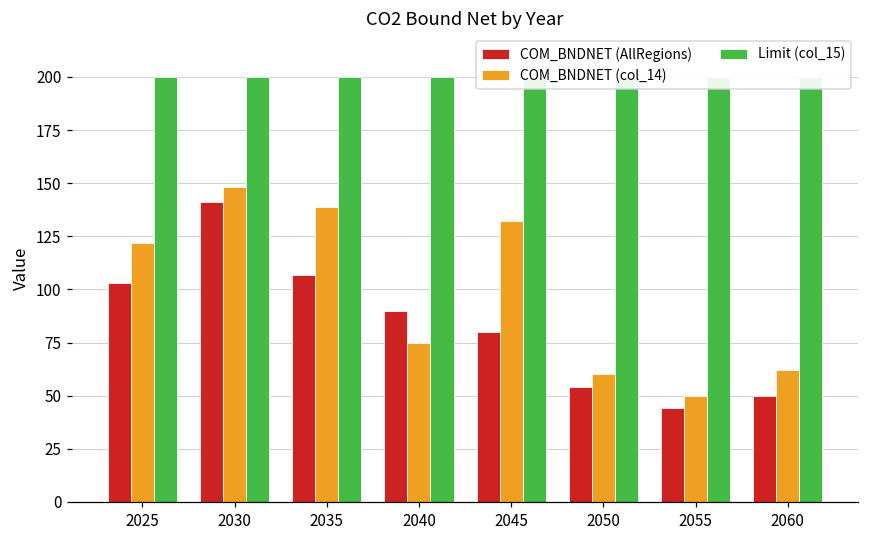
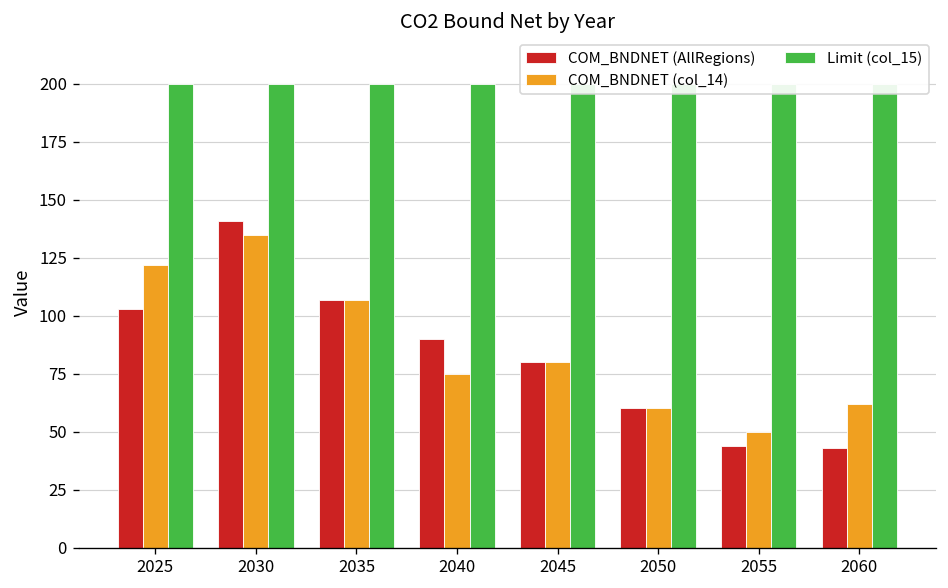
COM_BNDNET (col_14), 2030: 148 -> 135
COM_BNDNET (col_14), 2035: 139 -> 107
COM_BNDNET (col_14), 2045: 132 -> 80
COM_BNDNET (AllRegions), 2050: 54 -> 60
COM_BNDNET (AllRegions), 2060: 50 -> 43
